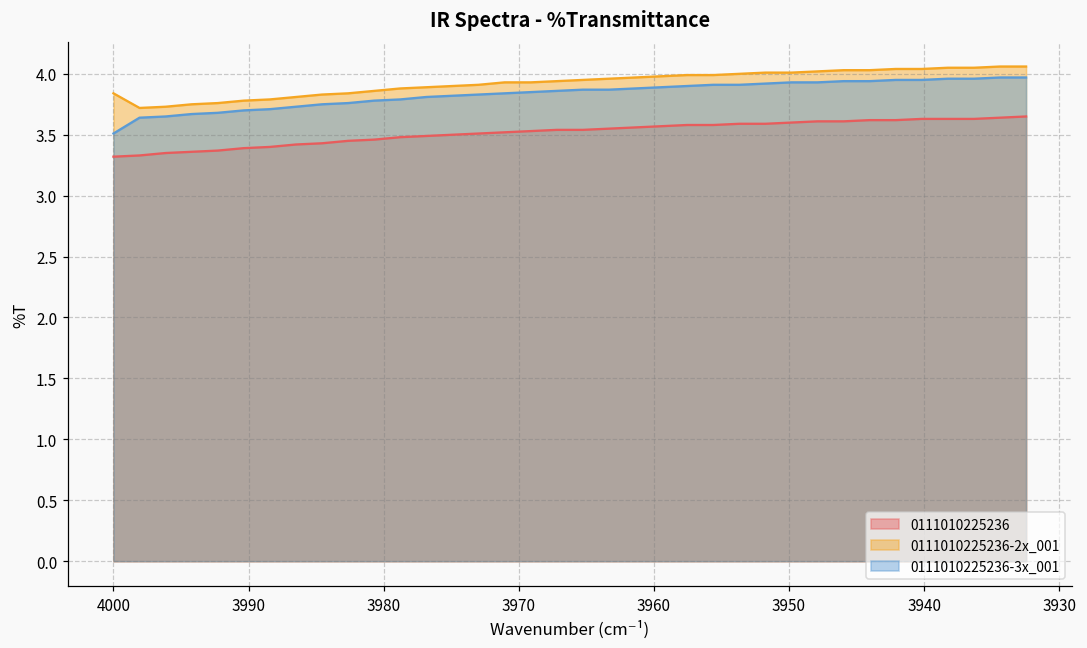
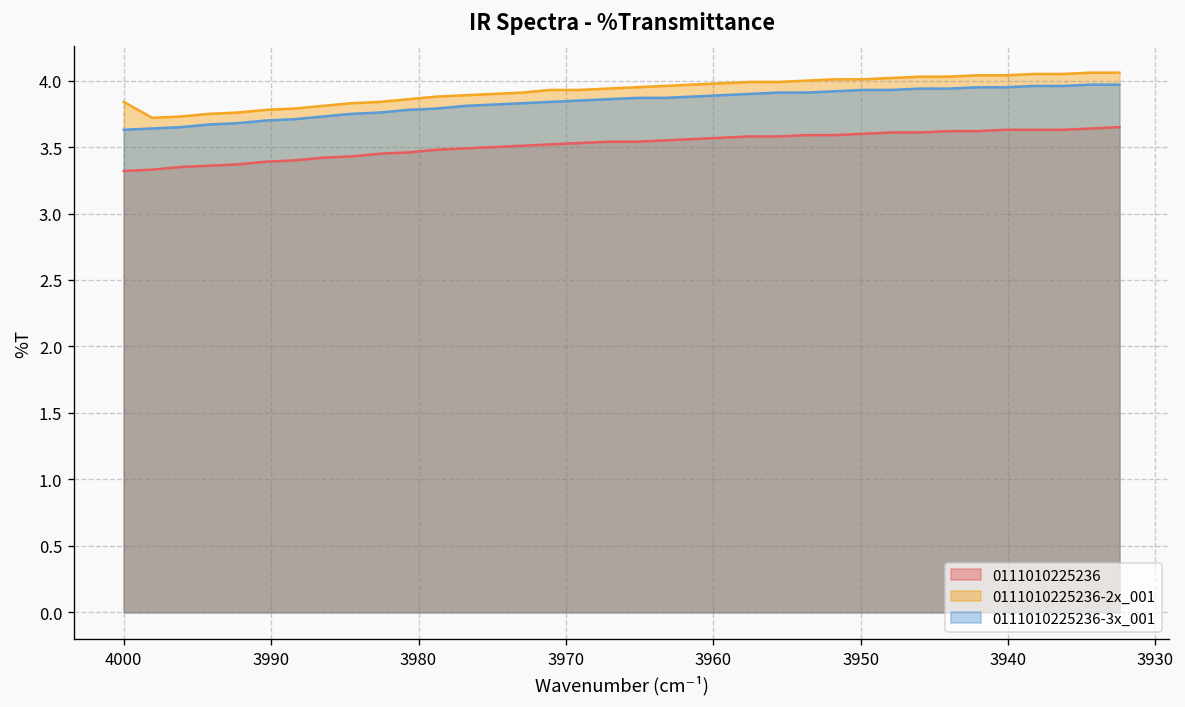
0111010225236-3x_001, 4000: 3.51 -> 3.63
